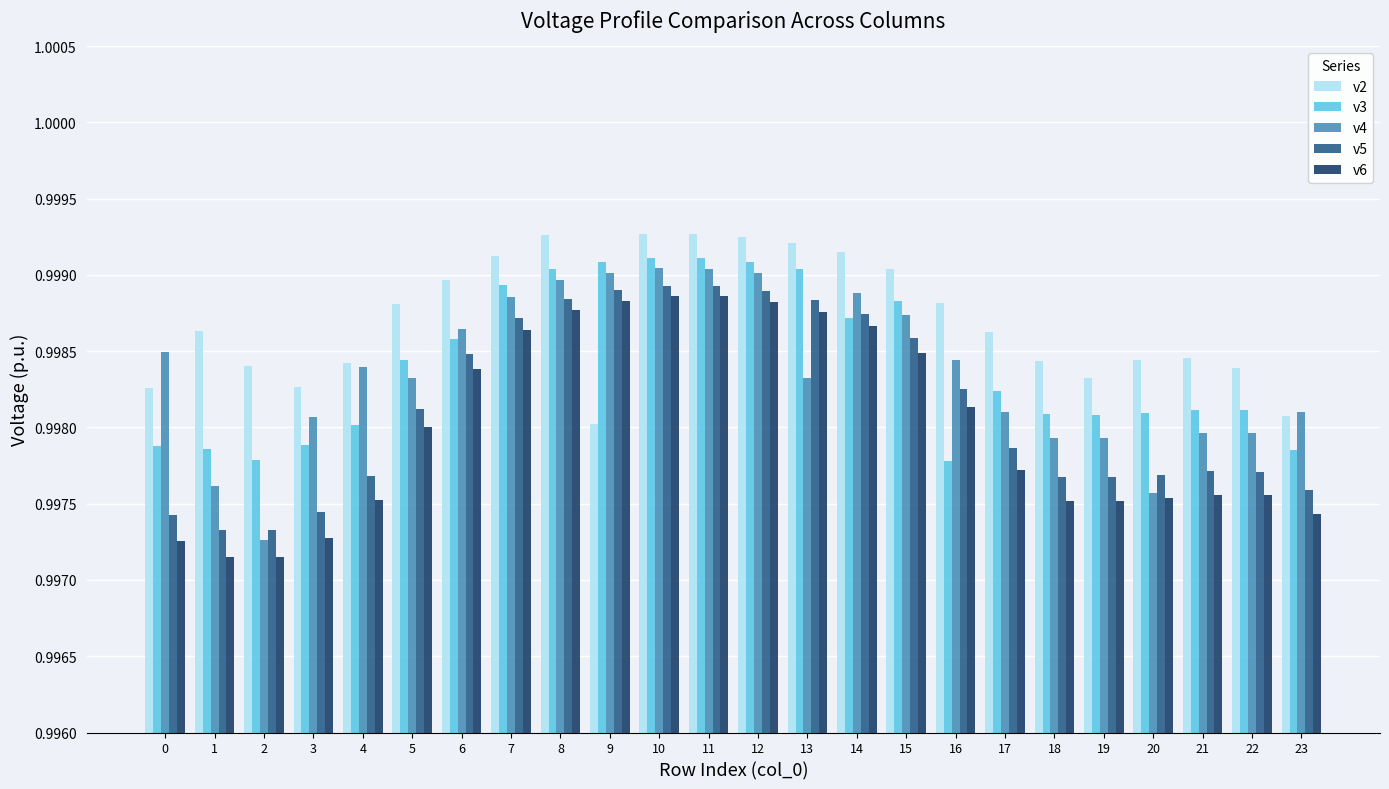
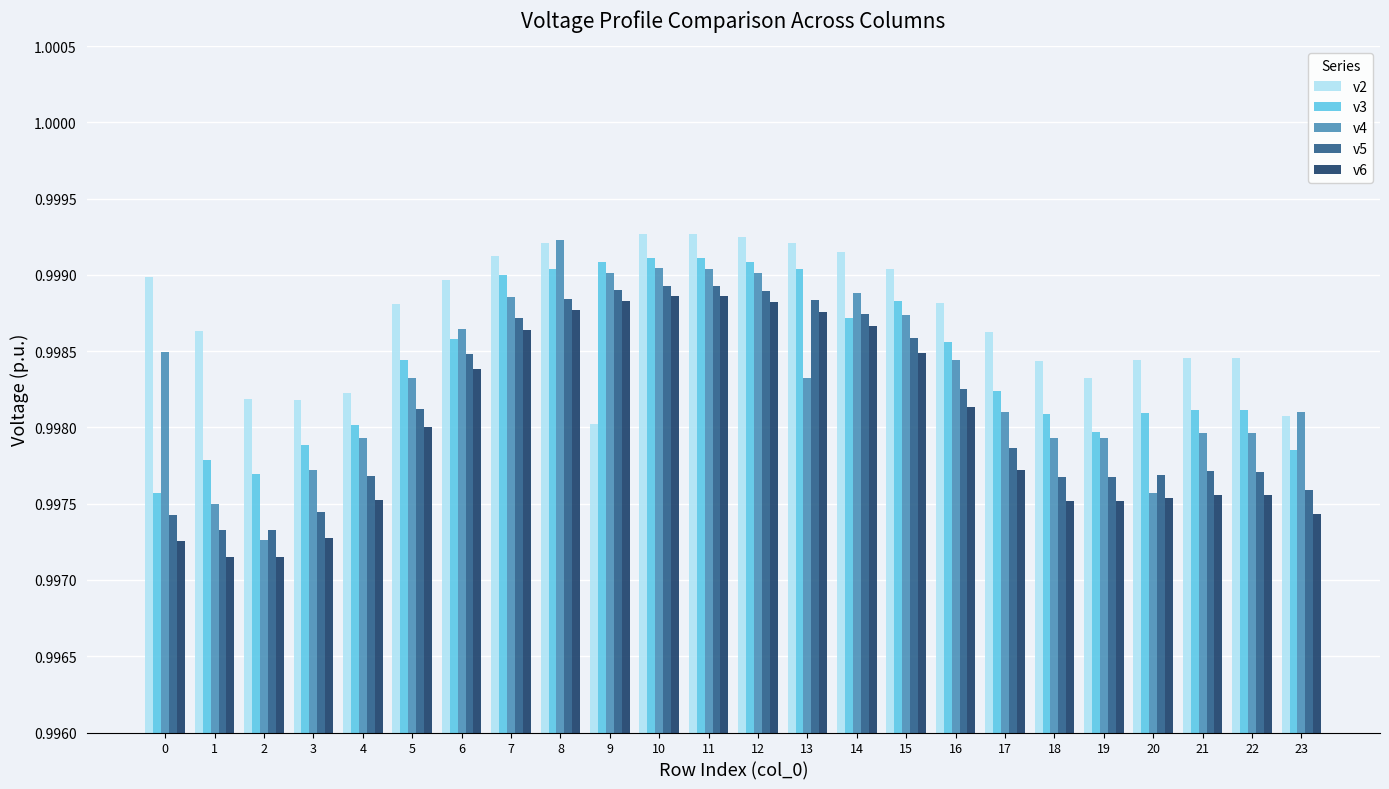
v2, 0: 0.99826 -> 0.99899
v3, 0: 0.99788 -> 0.99757
v3, 1: 0.99786 -> 0.99779
v4, 1: 0.99761 -> 0.99750
v2, 2: 0.99840 -> 0.99819
v3, 2: 0.99779 -> 0.99770
v2, 3: 0.99826 -> 0.99818
v4, 3: 0.99807 -> 0.99772
v2, 4: 0.99842 -> 0.99823
v4, 4: 0.99840 -> 0.99793
v3, 7: 0.99894 -> 0.99900
v2, 8: 0.99926 -> 0.99921
v4, 8: 0.99897 -> 0.99923
v3, 16: 0.99778 -> 0.99856
v3, 19: 0.99808 -> 0.99797
v2, 22: 0.99839 -> 0.99845
